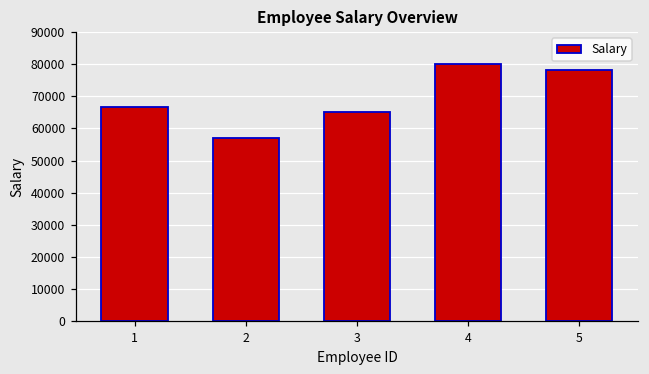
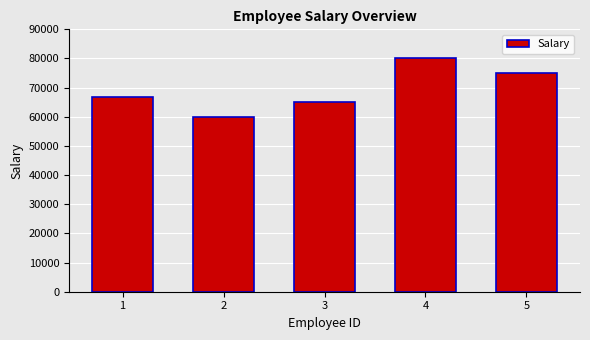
2: 57000 -> 60000
5: 78000 -> 75000
